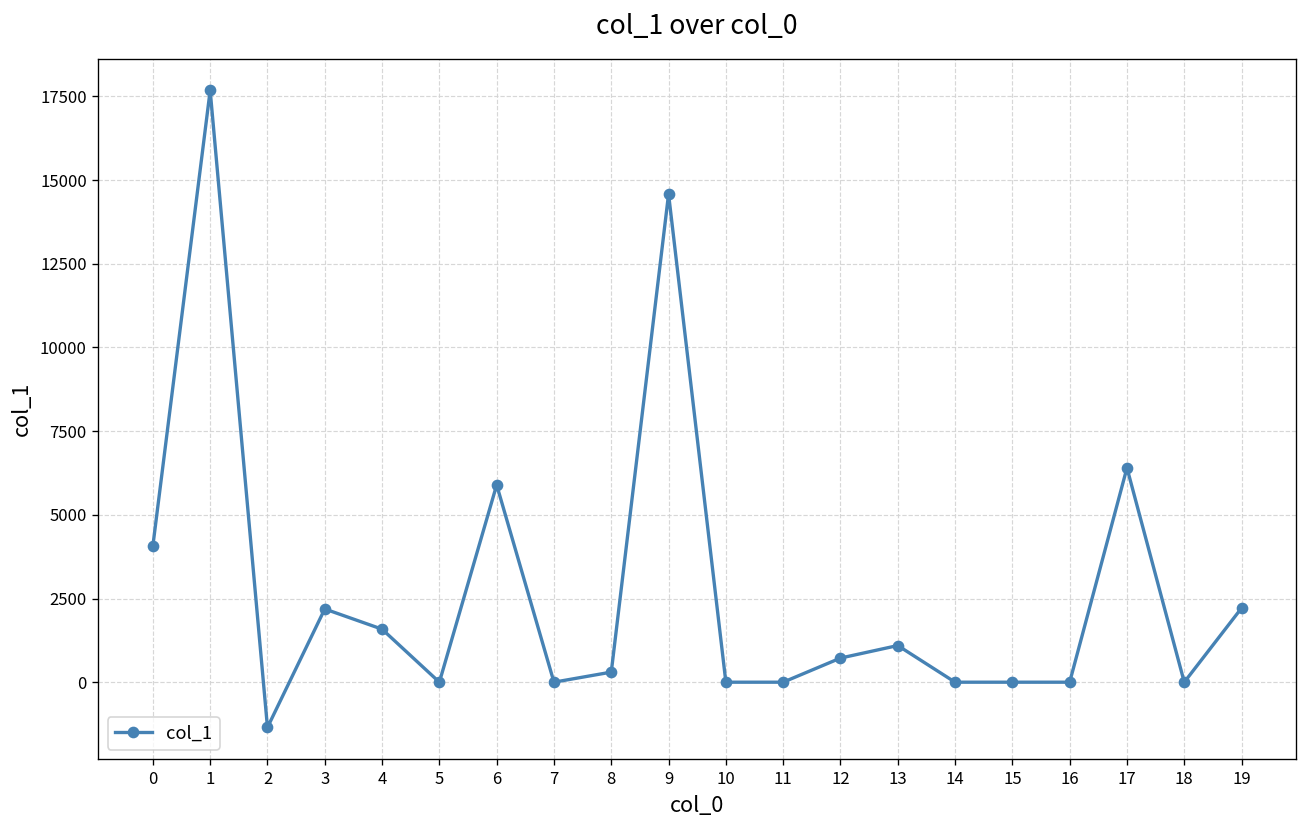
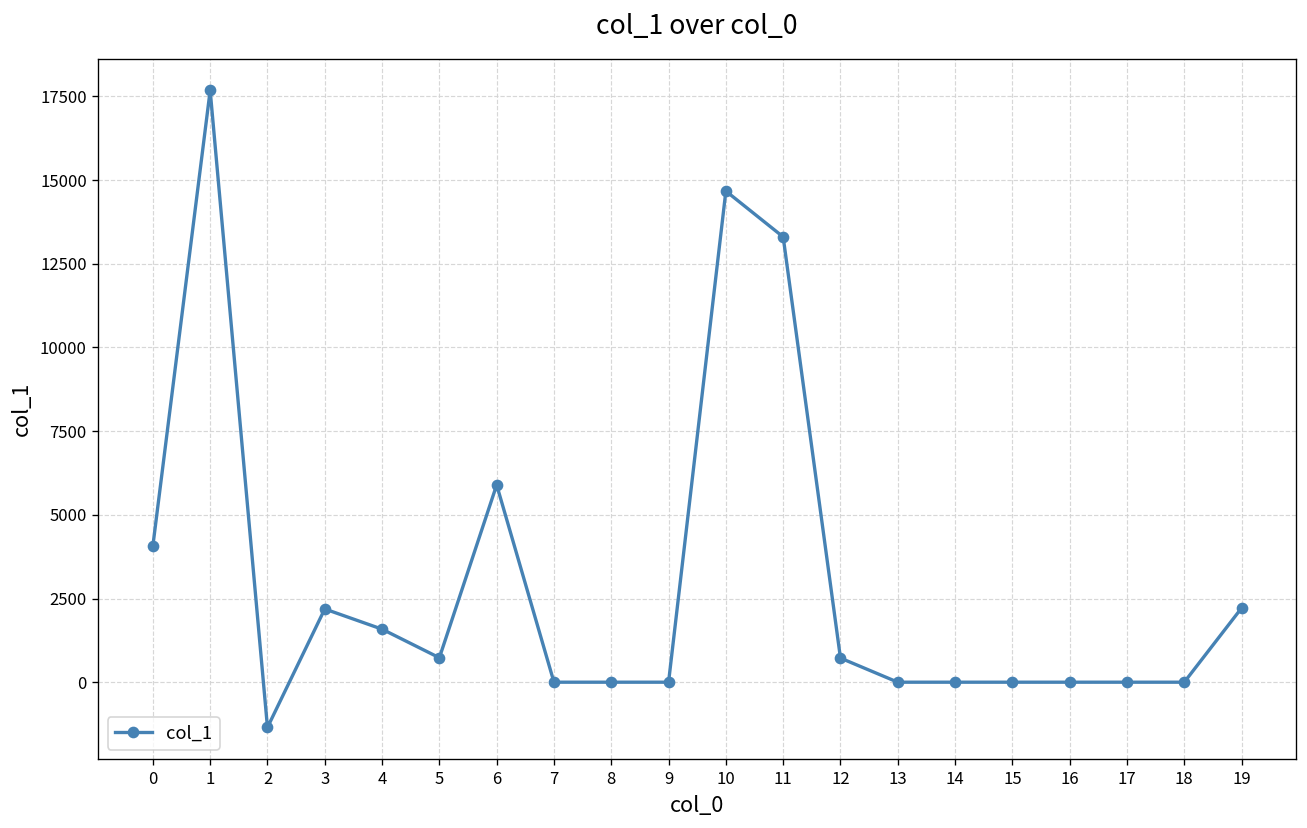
5: 0 -> 700
8: 300 -> 0
9: 14600 -> 0
10: 0 -> 14700
11: 0 -> 13300
13: 1100 -> 0
17: 6400 -> 0
